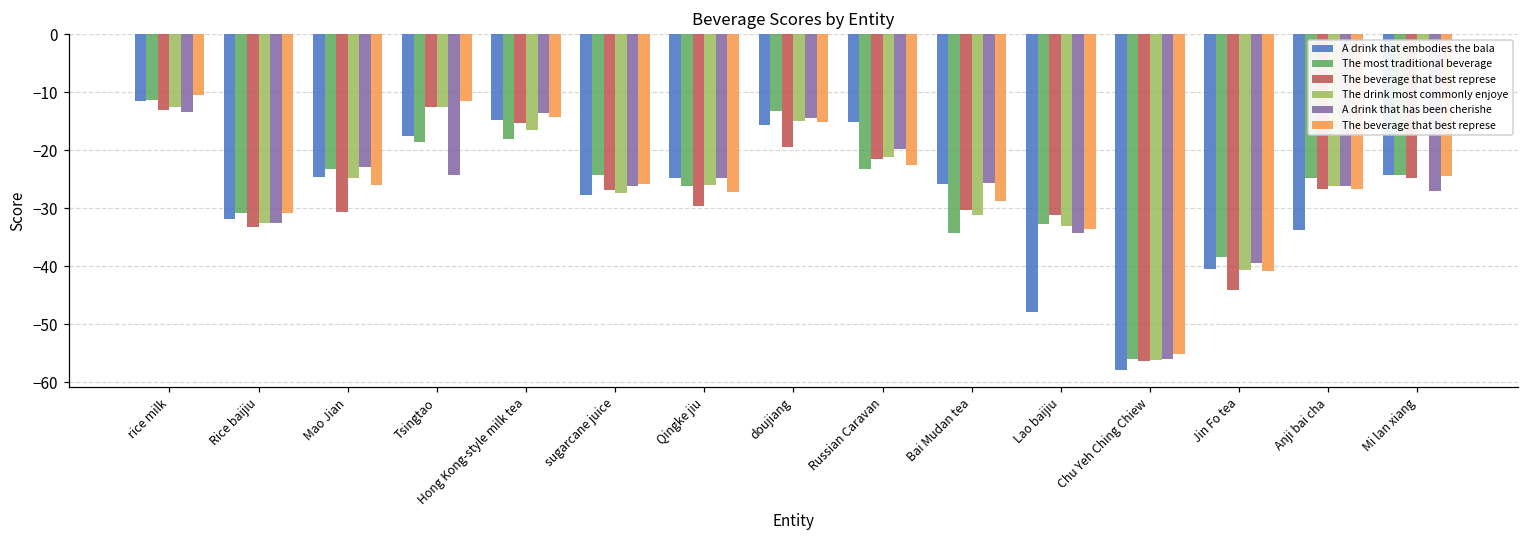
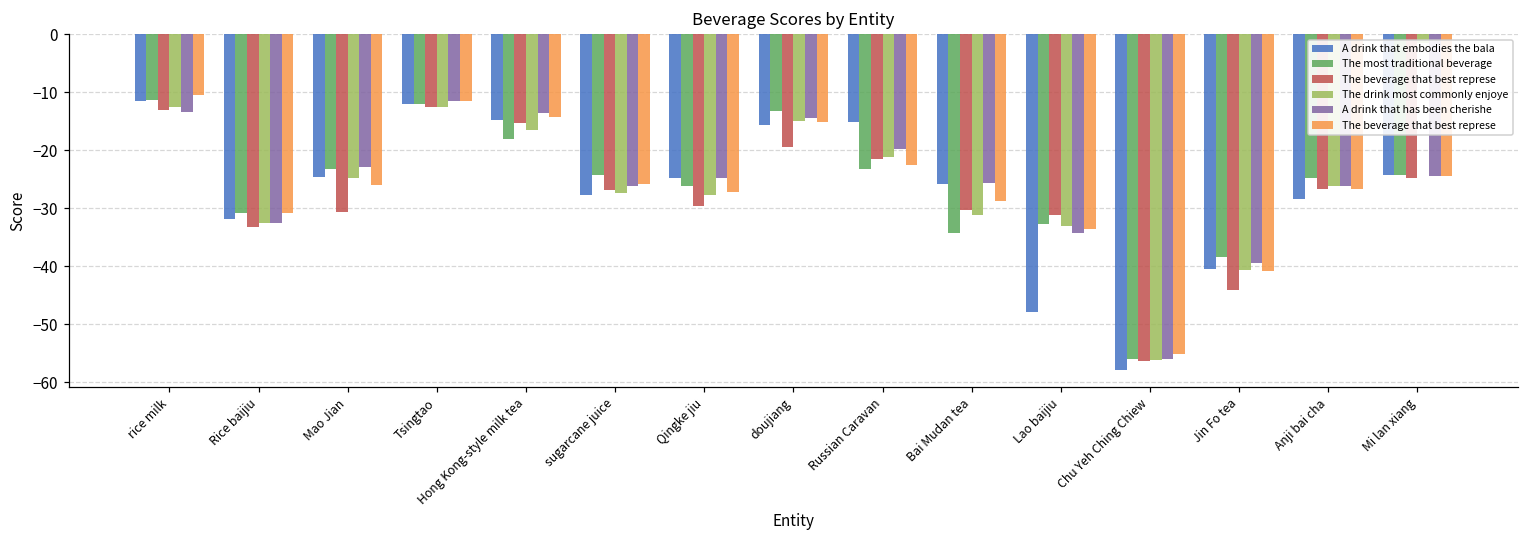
A drink that embodies the bala, Tsingtao: -17 -> -12
The most traditional beverage, Tsingtao: -19 -> -12
A drink that has been cherishe, Tsingtao: -24 -> -12
The drink most commonly enjoye, Qingke jiu: -26 -> -28
A drink that embodies the bala, Anji bai cha: -34 -> -28
A drink that has been cherishe, Mi lan xiang: -27 -> -24
